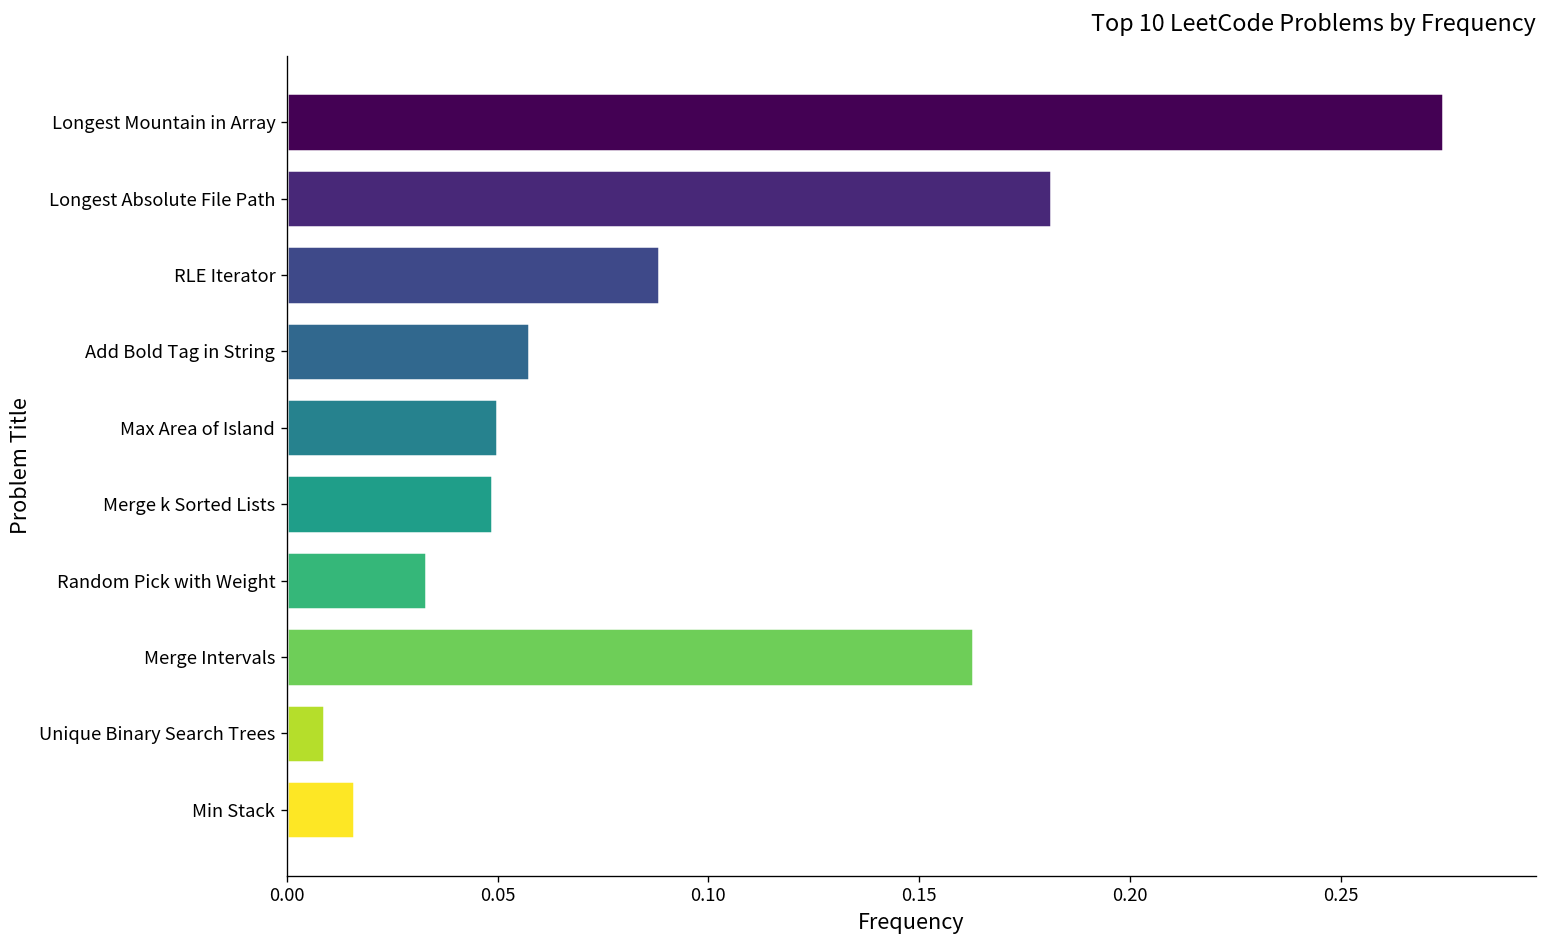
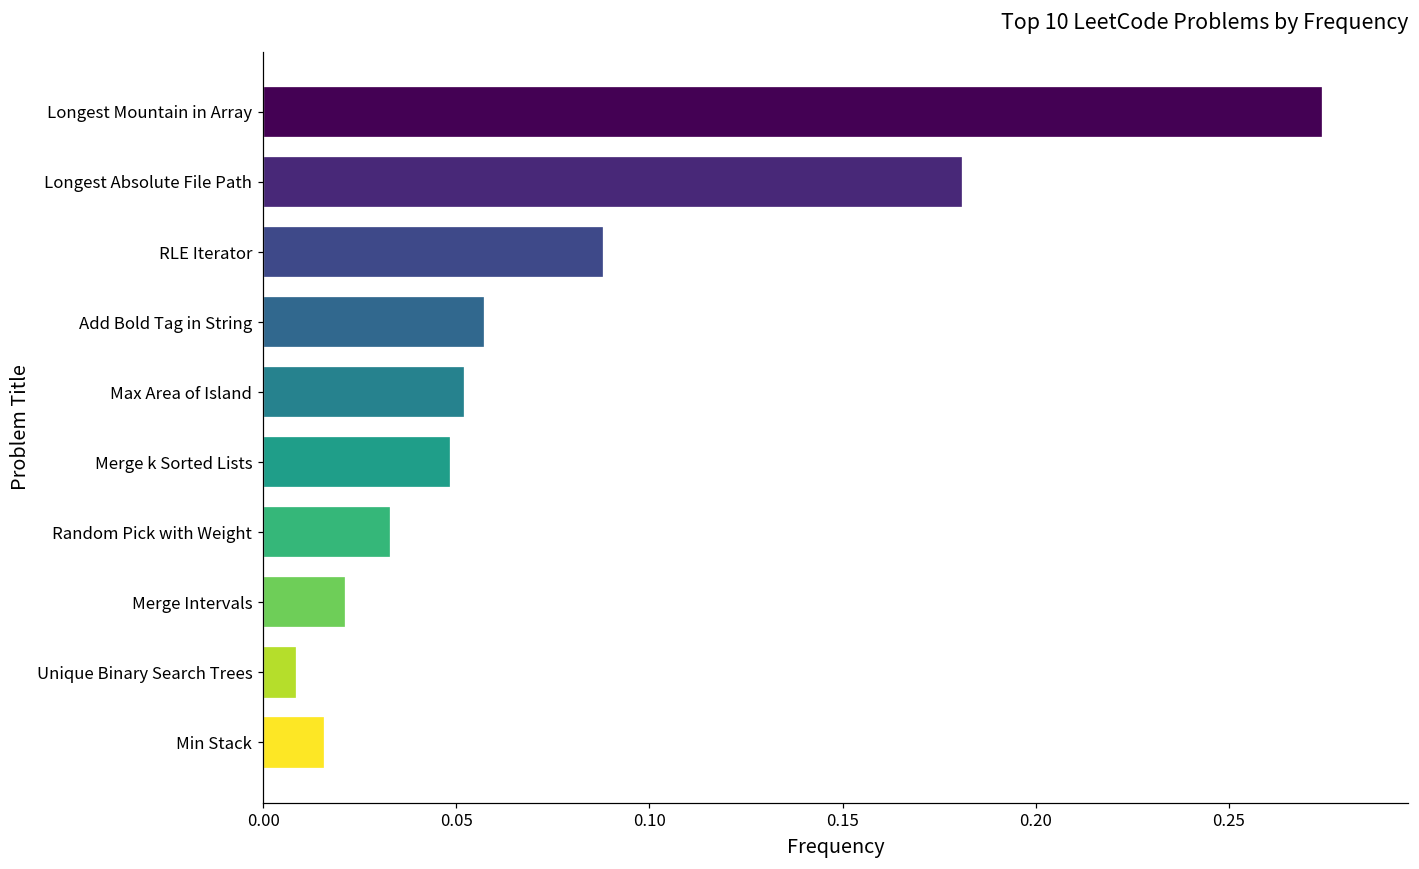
Max Area of Island: 0.050 -> 0.052
Merge Intervals: 0.163 -> 0.022
